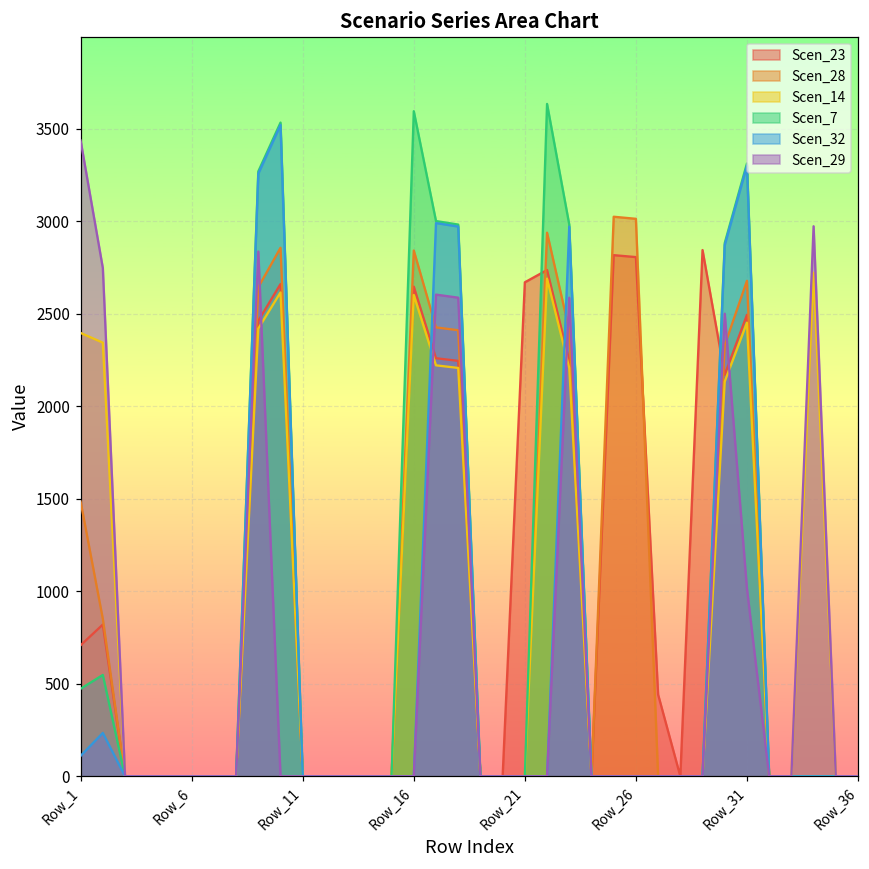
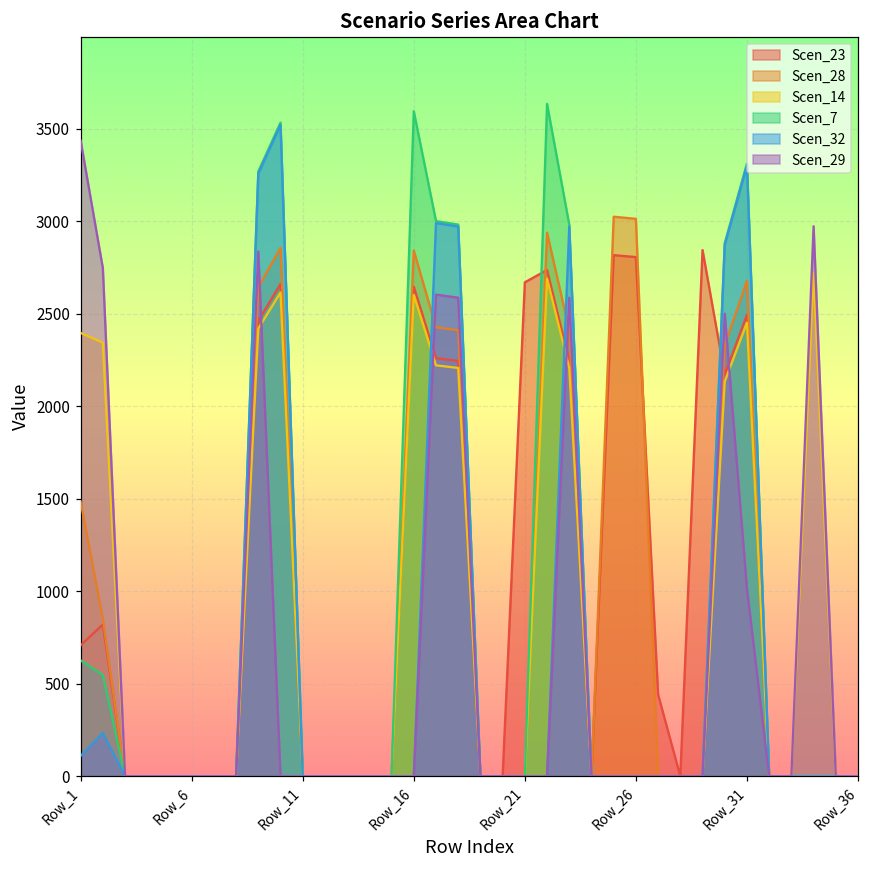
Scen_7, Row_1: 470 -> 630
